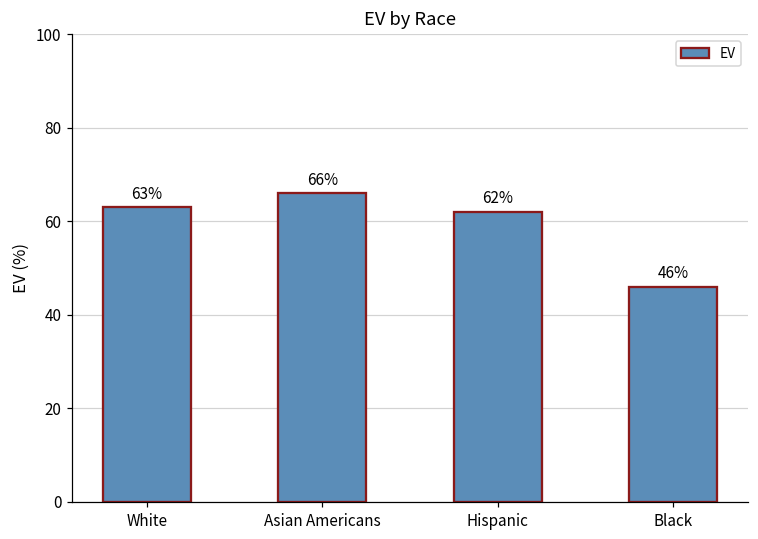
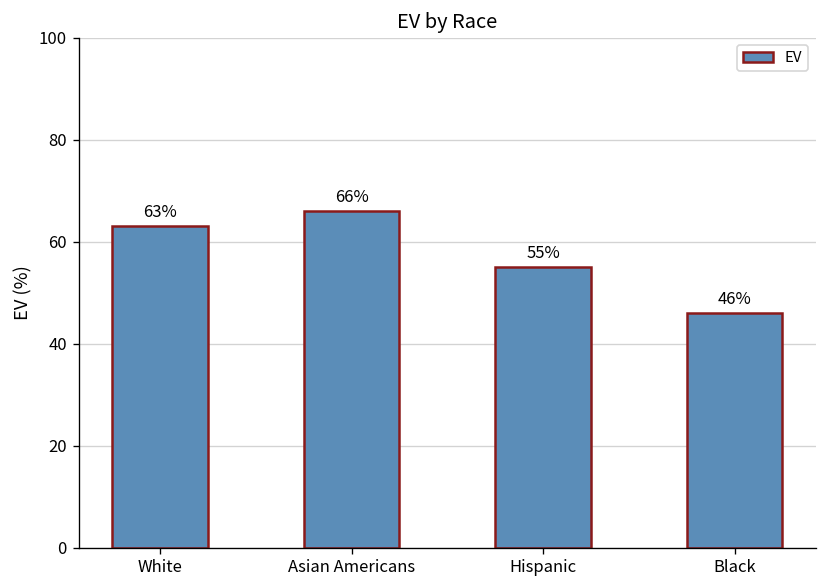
Hispanic: 62% -> 55%
